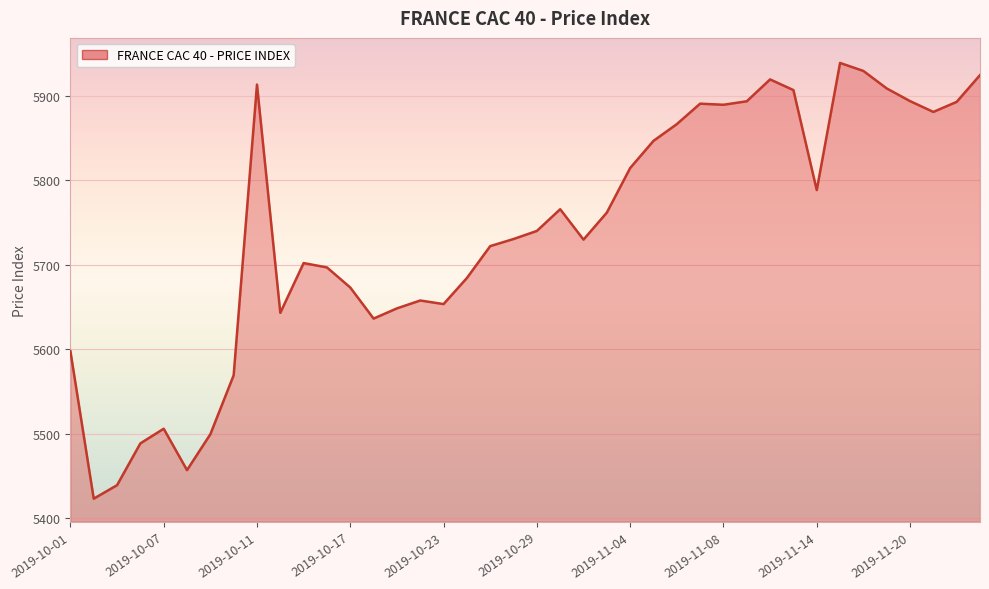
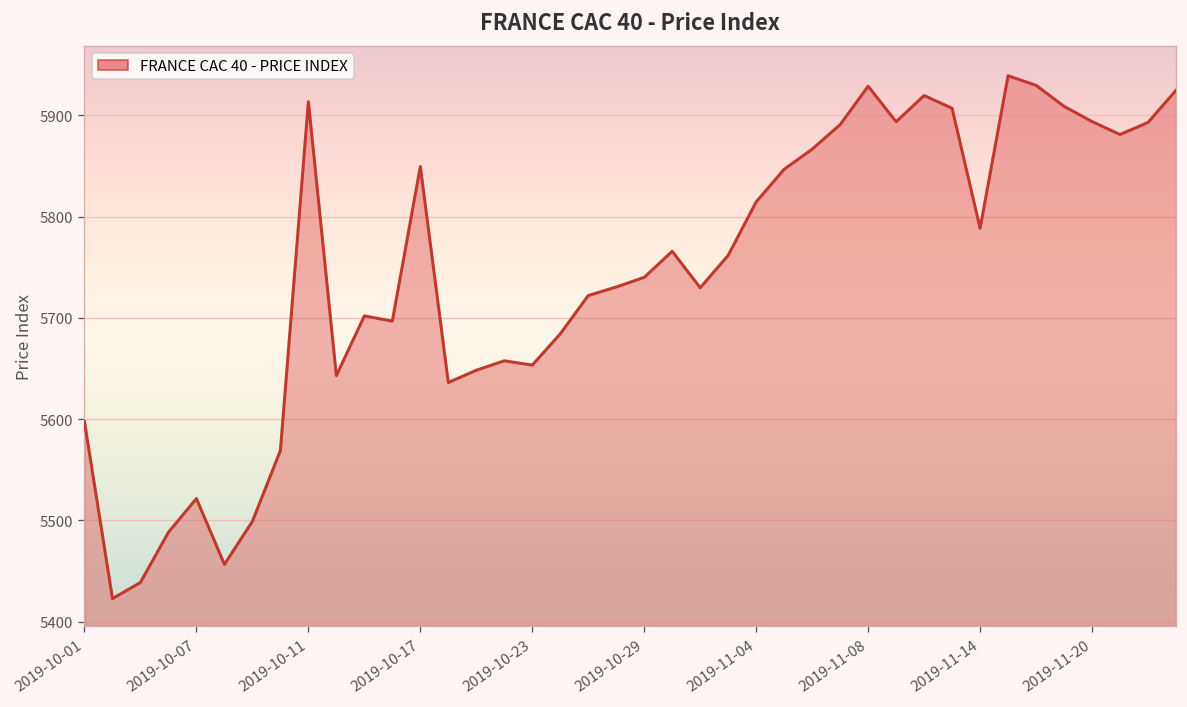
2019-10-07: 5510 -> 5520
2019-10-17: 5670 -> 5850
2019-11-08: 5890 -> 5930
